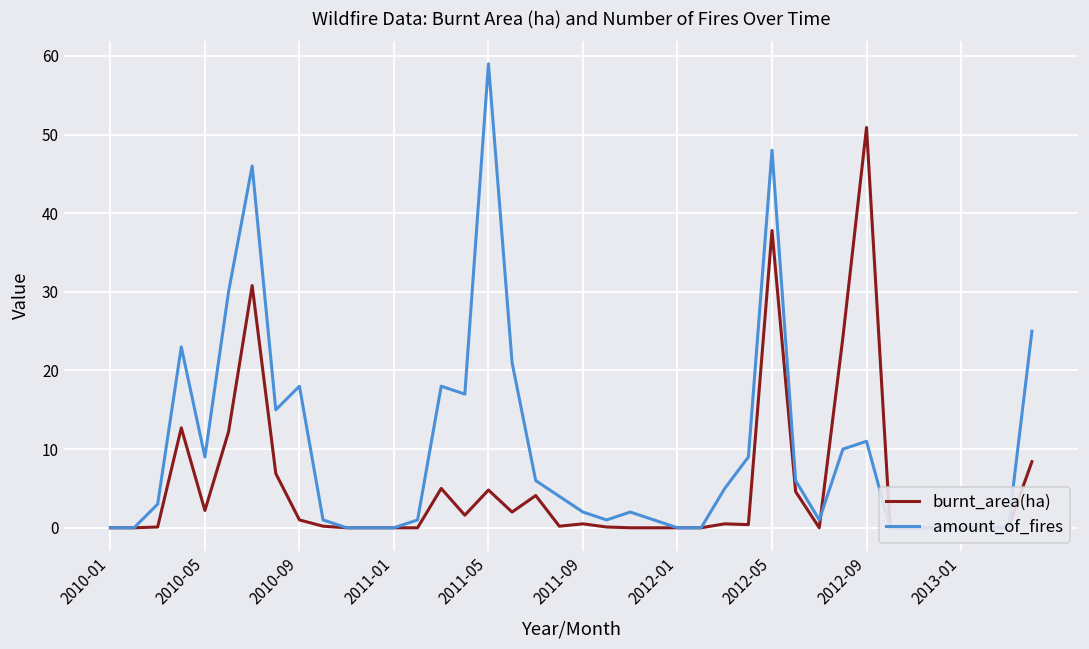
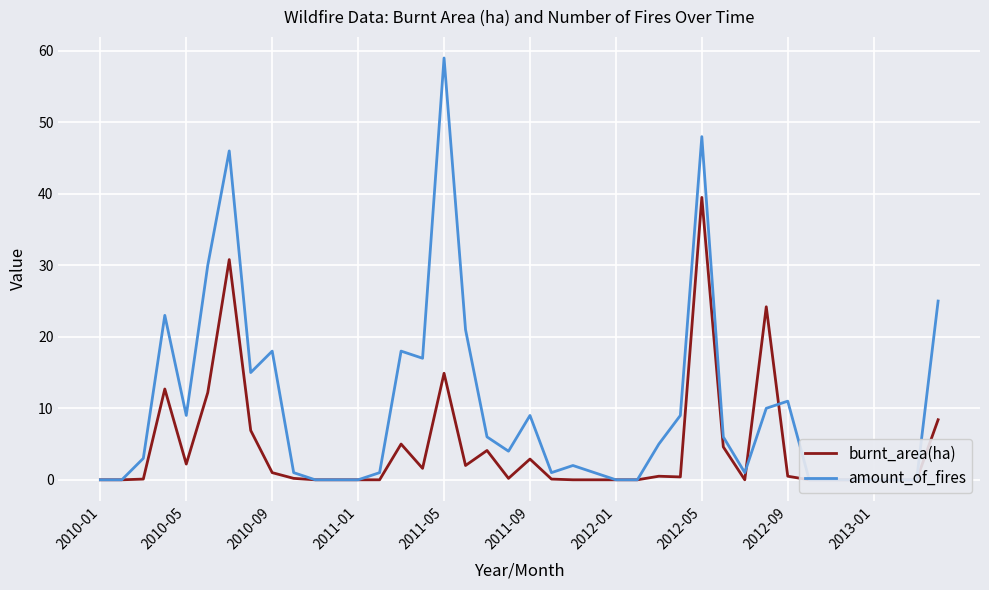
burnt_area(ha), 2011-05: 5 -> 15
burnt_area(ha), 2011-09: 1 -> 3
amount_of_fires, 2011-09: 2 -> 9
burnt_area(ha), 2012-05: 38 -> 40
burnt_area(ha), 2012-09: 51 -> 1
